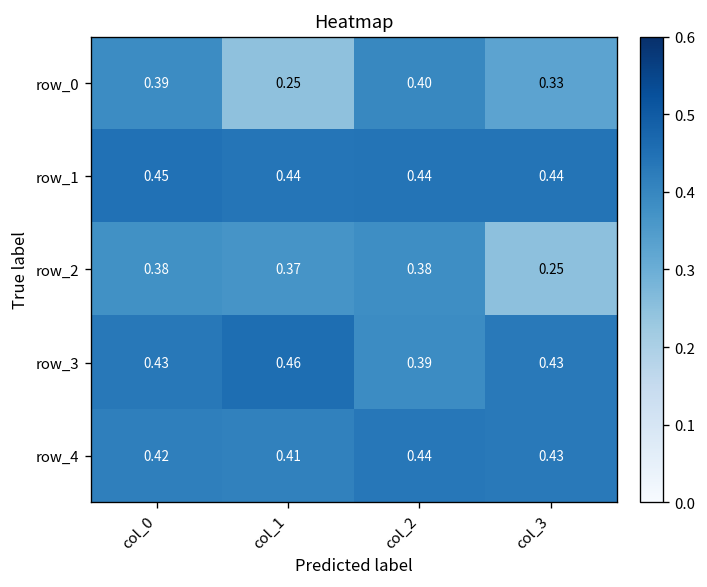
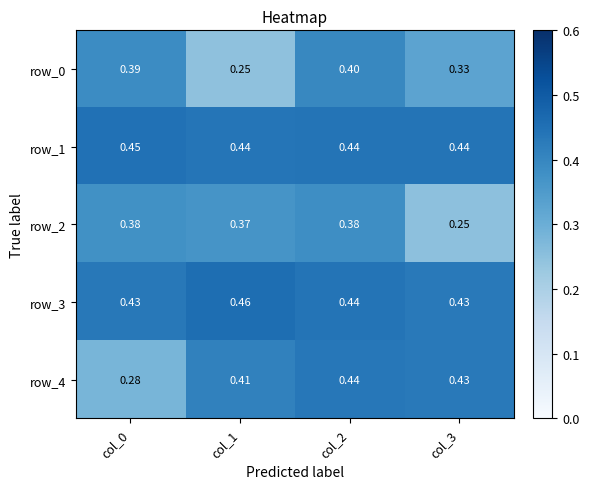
row_3, col_2: 0.39 -> 0.44
row_4, col_0: 0.42 -> 0.28
